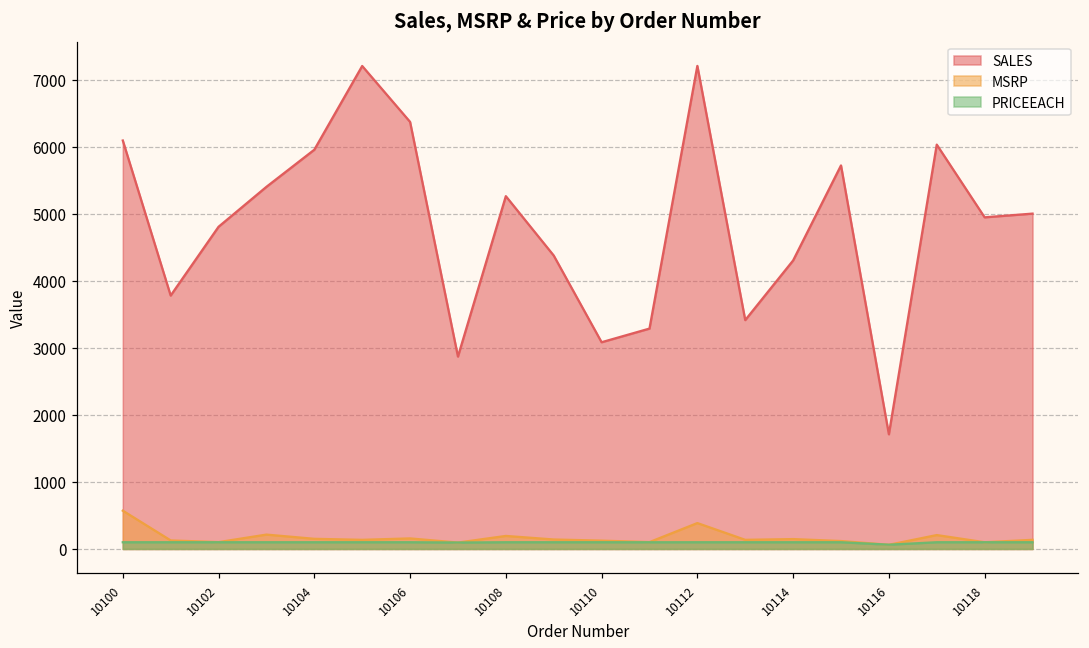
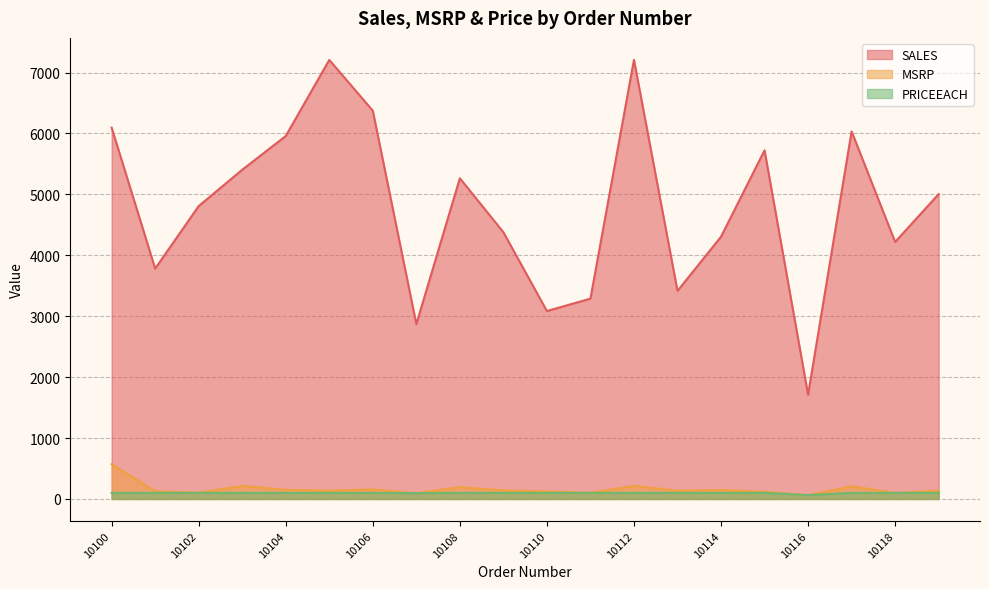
MSRP, 10112: 400 -> 200
SALES, 10118: 4900 -> 4200
